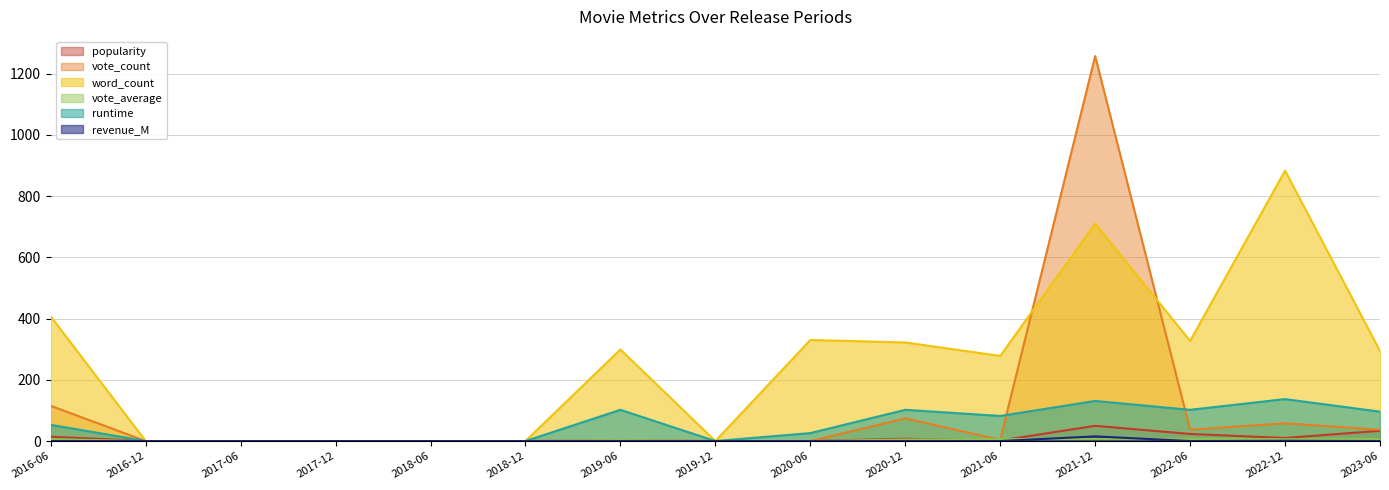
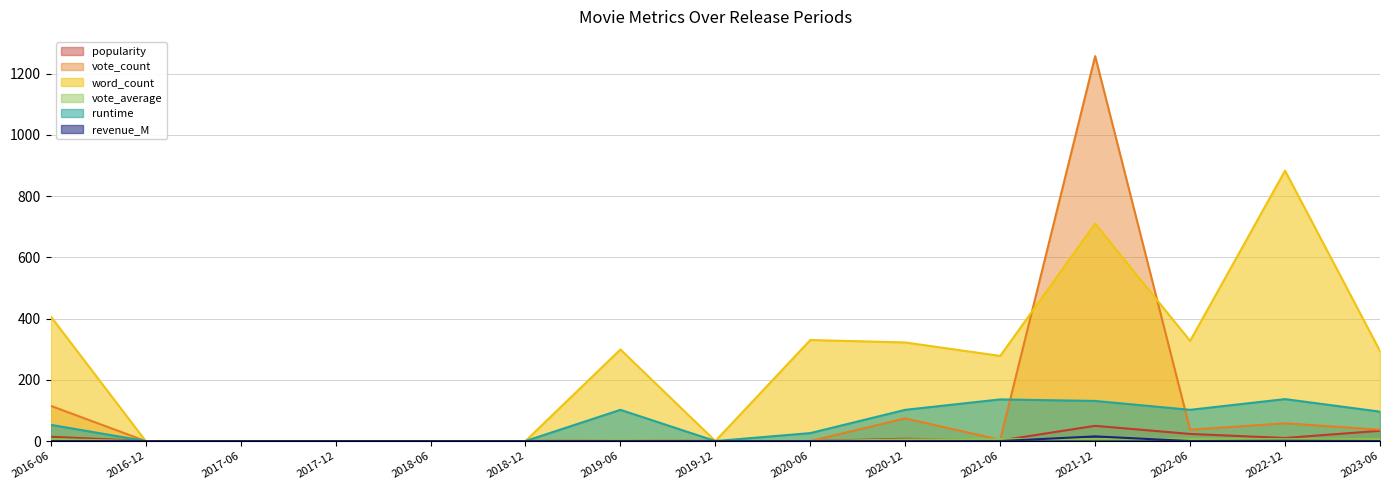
runtime, 2021-06: 80 -> 140
